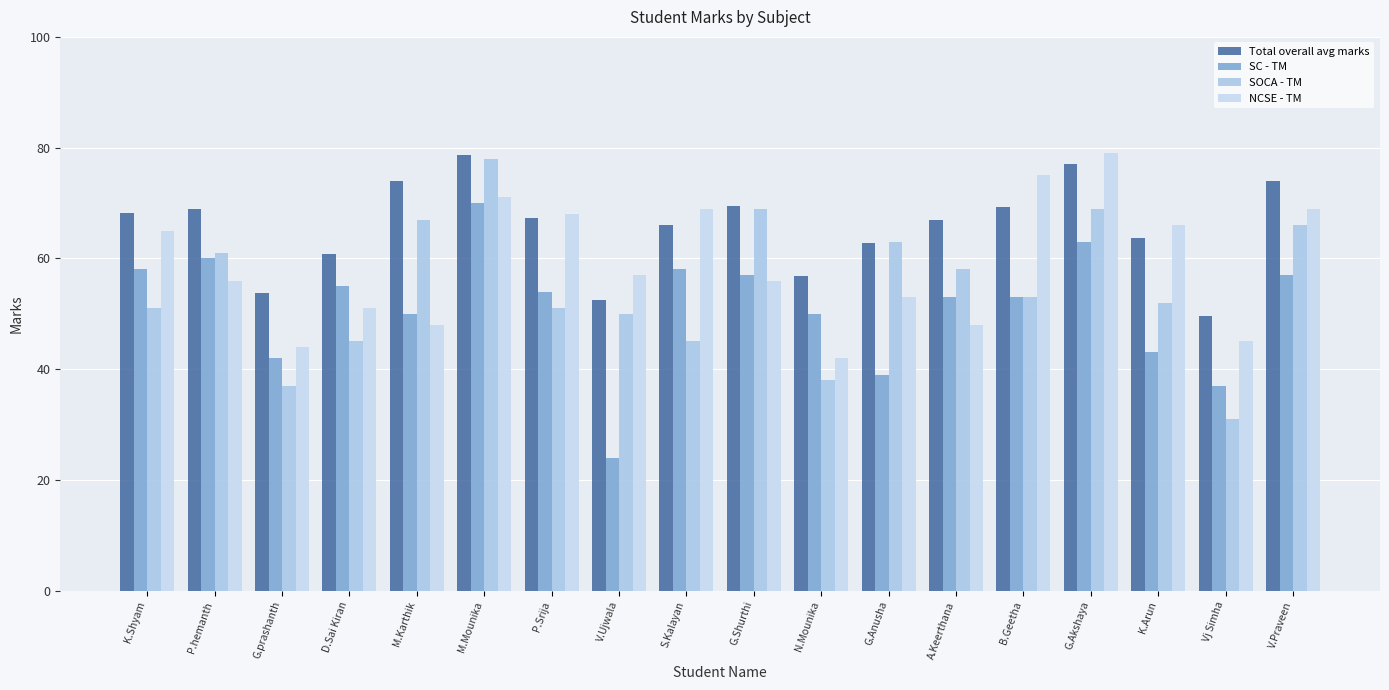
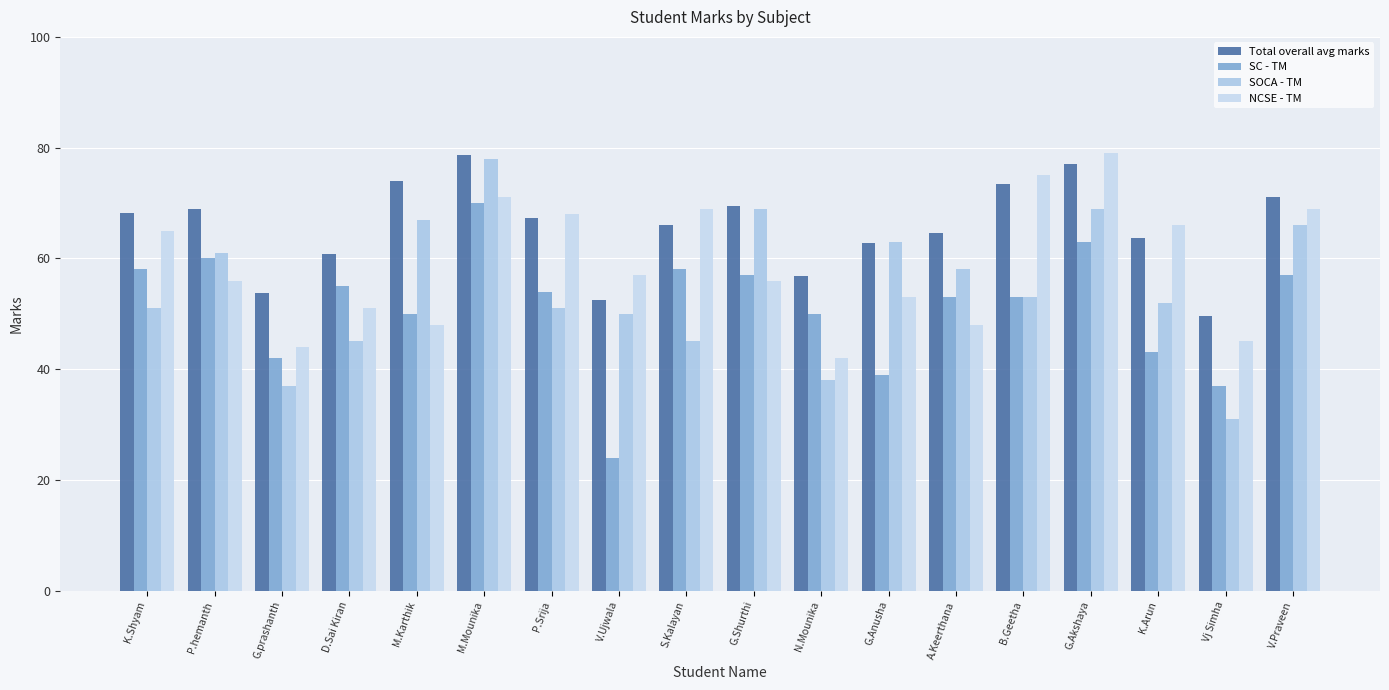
Total overall avg marks, A.Keerthana: 67 -> 65
Total overall avg marks, B.Geetha: 69 -> 73
Total overall avg marks, V.Praveen: 74 -> 71
